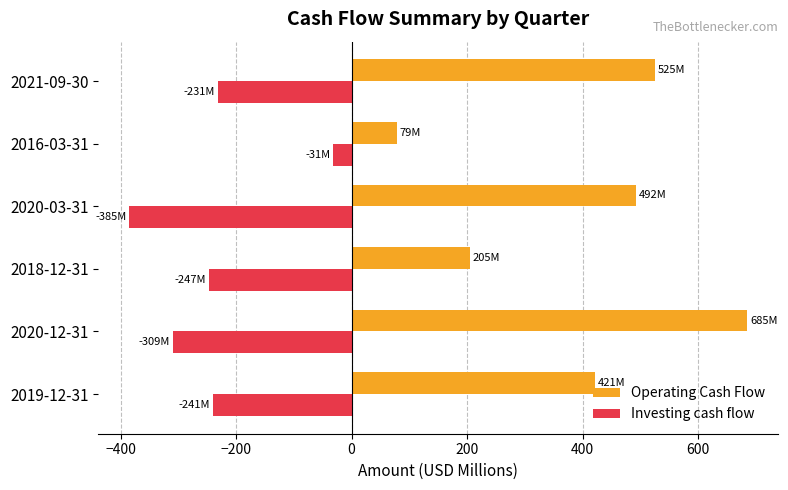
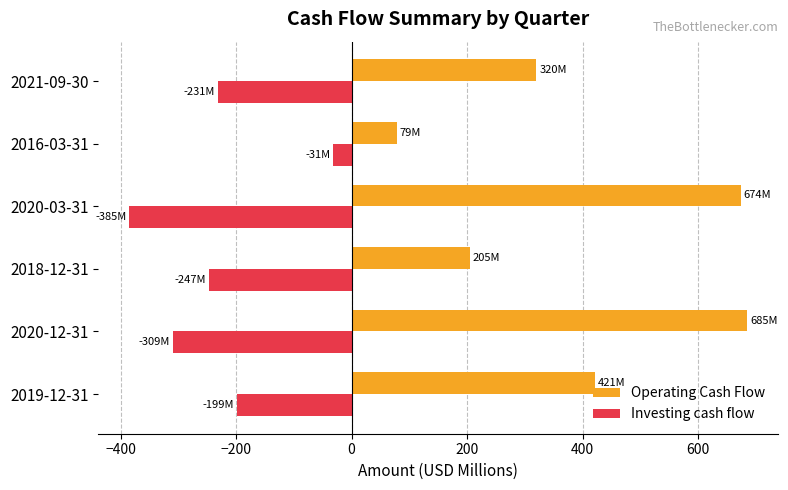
Operating Cash Flow, 2021-09-30: 525M -> 320M
Operating Cash Flow, 2020-03-31: 492M -> 674M
Investing cash flow, 2019-12-31: -241M -> -199M
